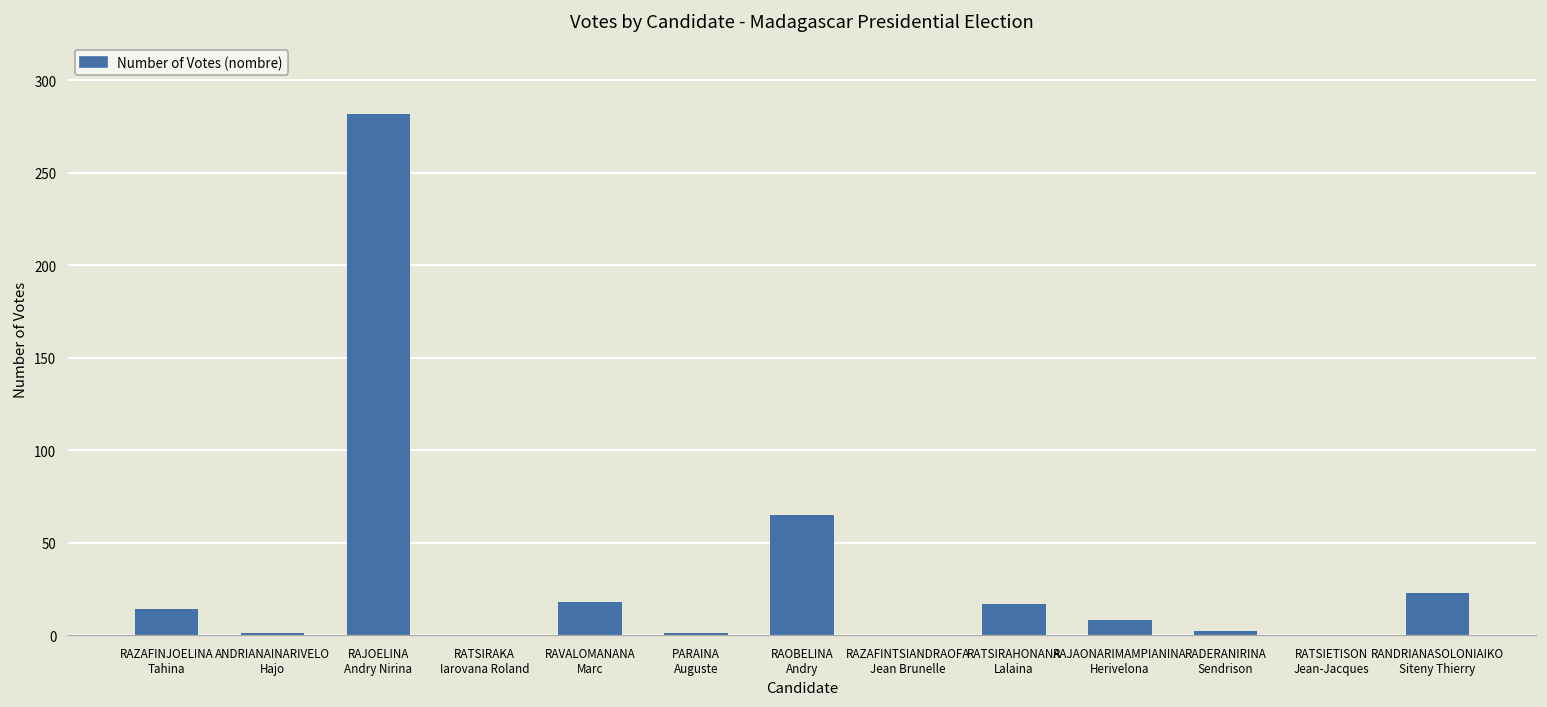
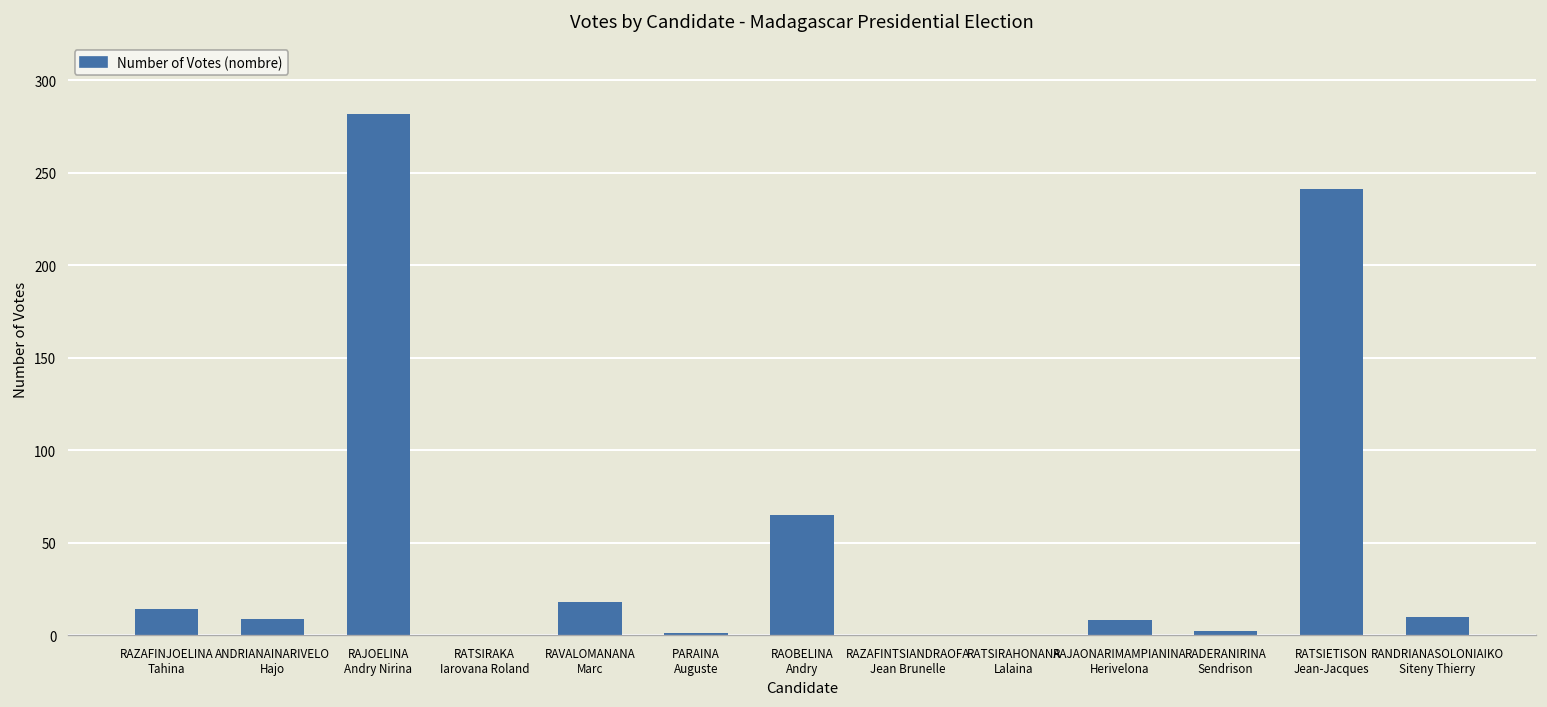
ANDRIANAINARIVELO Hajo: 1 -> 9
RATSIRAHONANA Lalaina: 17 -> 0
RATSIETISON Jean-Jacques: 0 -> 241
RANDRIANASOLONIAIKO Siteny Thierry: 23 -> 10
